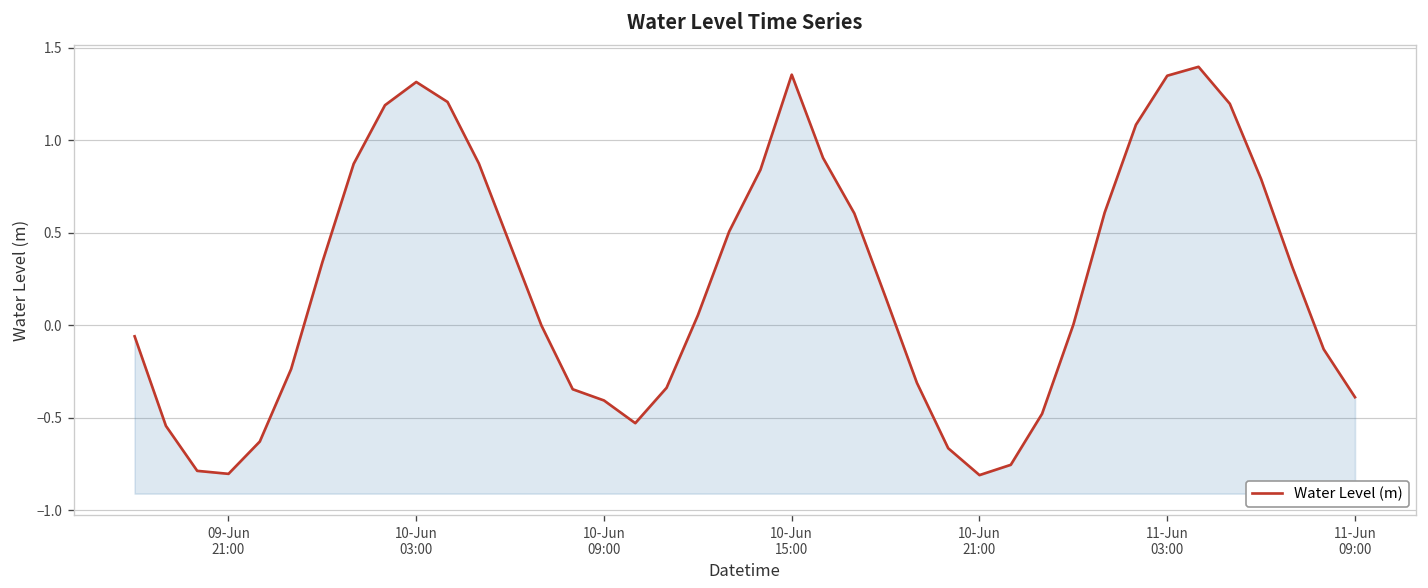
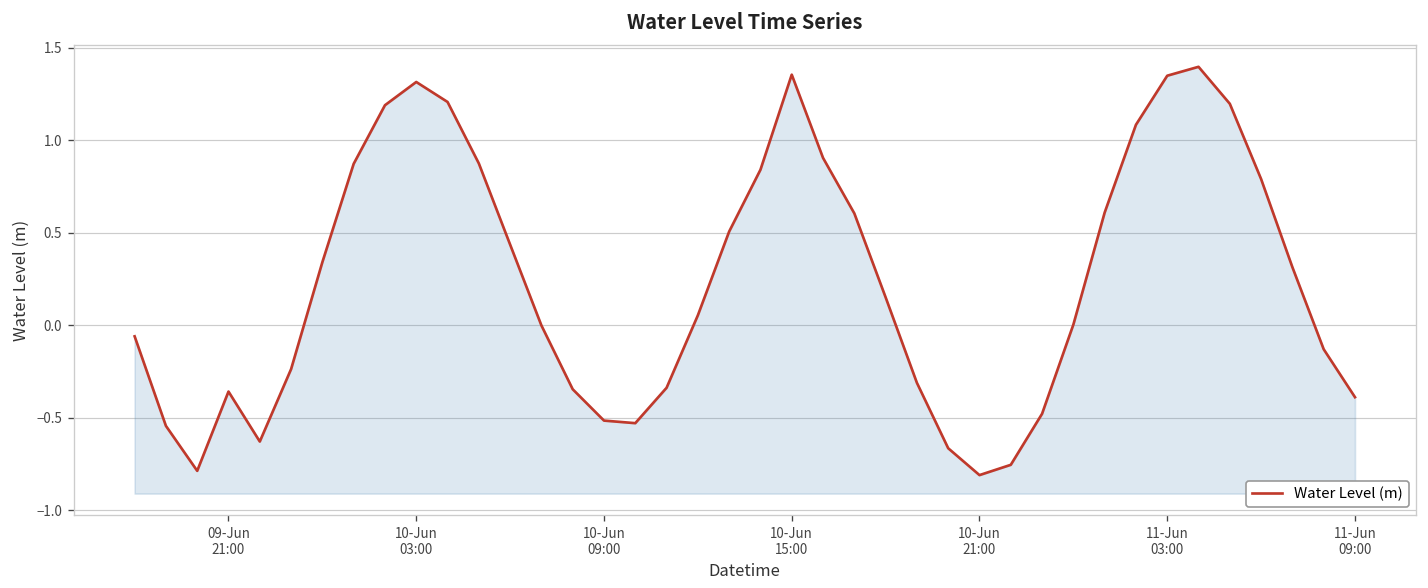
09-Jun 21:00: -0.80 -> -0.36
10-Jun 09:00: -0.41 -> -0.52
